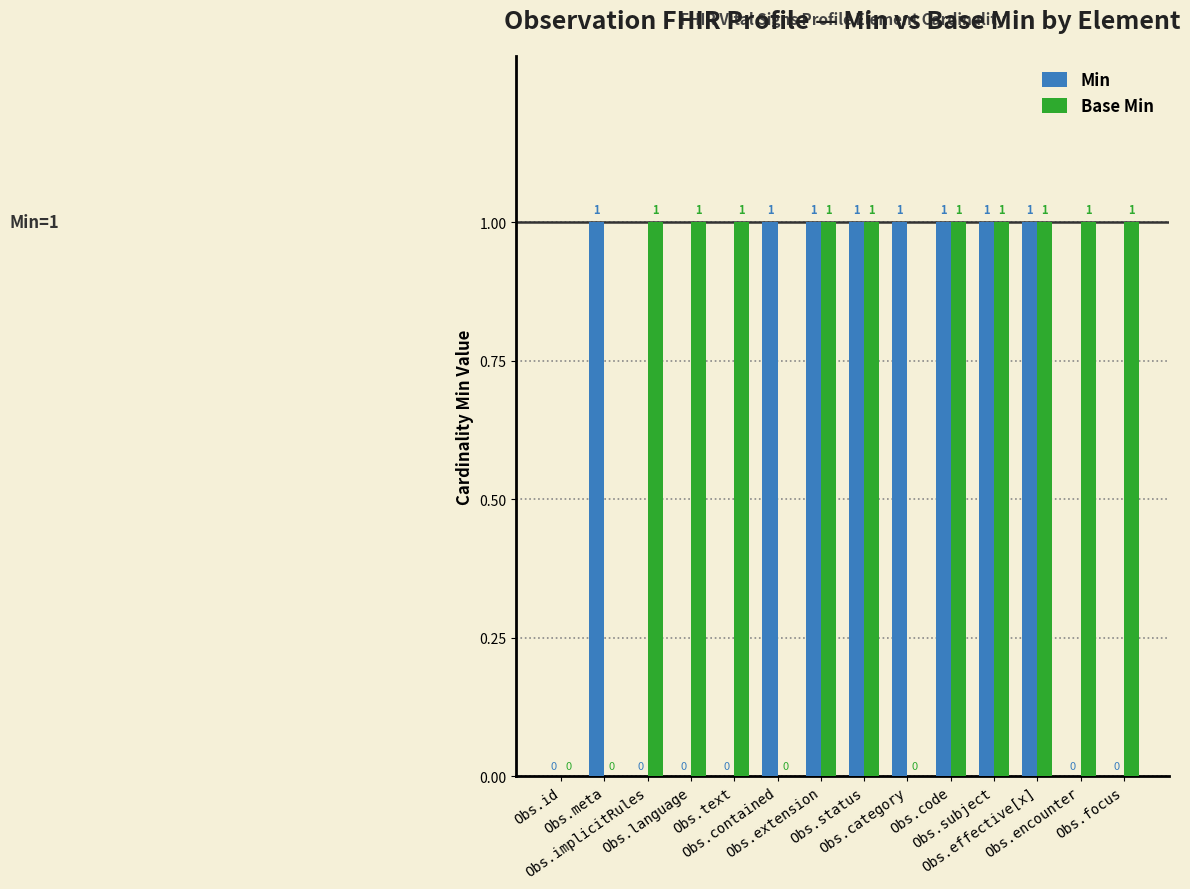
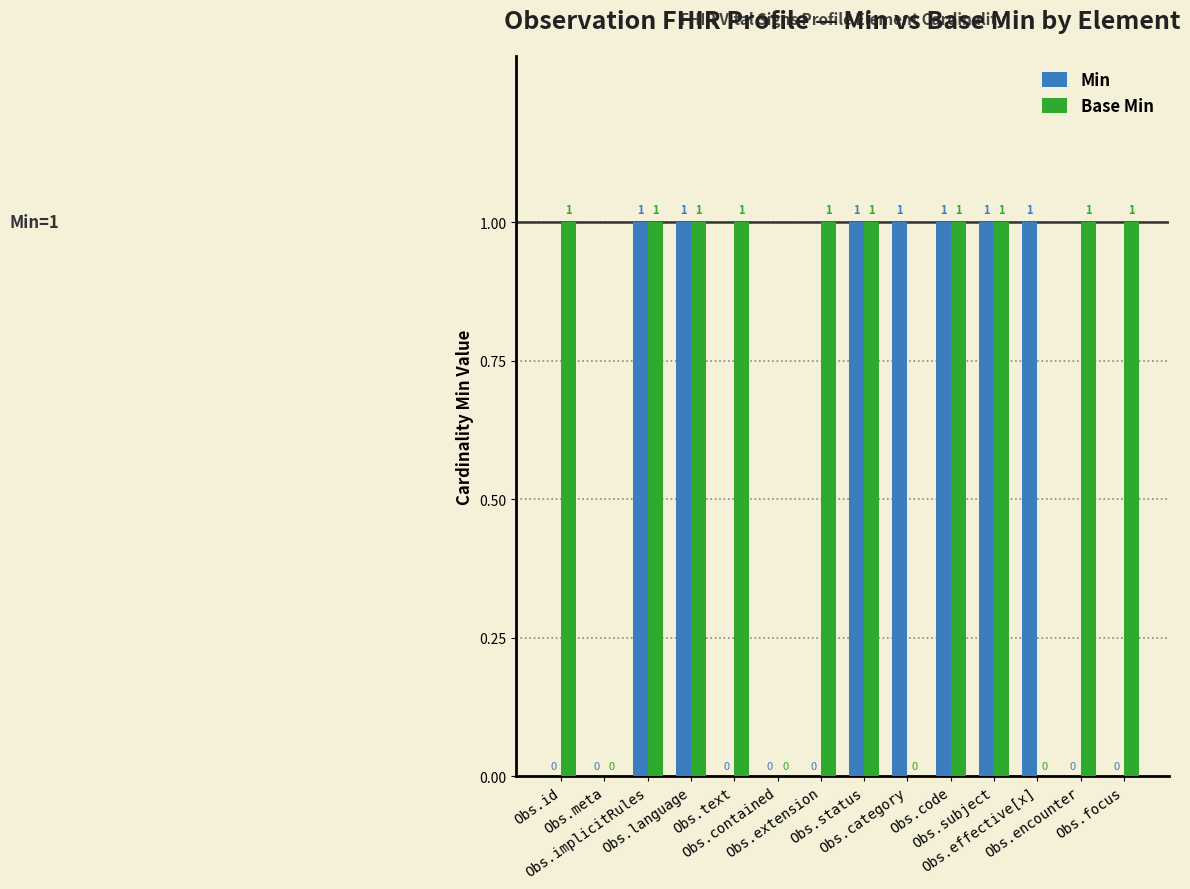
Base Min, Obs.id: 0 -> 1
Min, Obs.meta: 1 -> 0
Min, Obs.implicitRules: 0 -> 1
Min, Obs.language: 0 -> 1
Min, Obs.contained: 1 -> 0
Min, Obs.extension: 1 -> 0
Base Min, Obs.effective[x]: 1 -> 0
